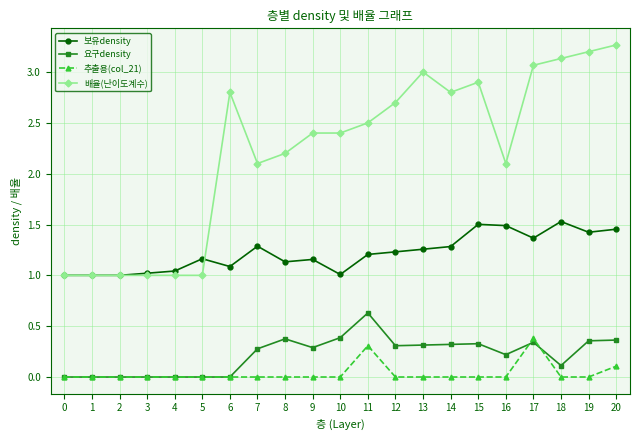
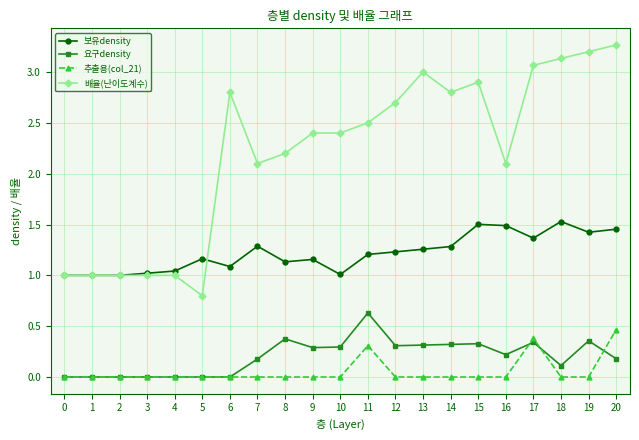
배율(난이도계수), 5: 1.0 -> 0.8
요구density, 7: 0.28 -> 0.18
요구density, 10: 0.39 -> 0.30
요구density, 20: 0.36 -> 0.18
추출용(col_21), 20: 0.11 -> 0.47
